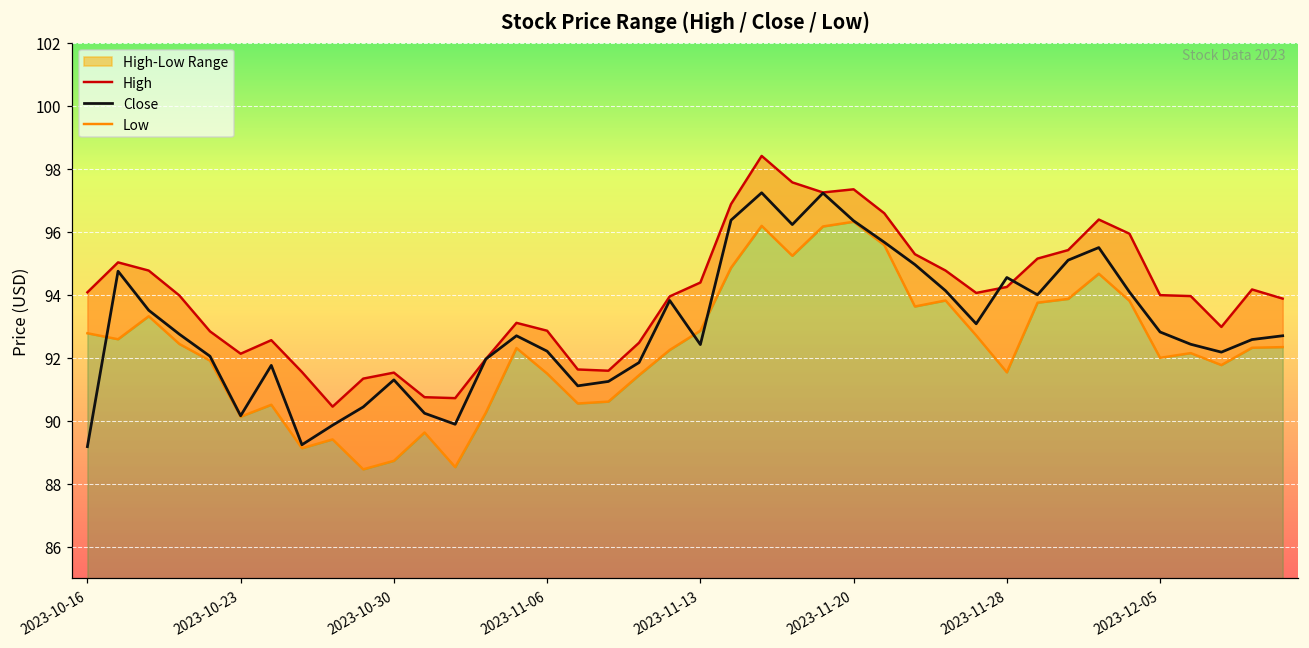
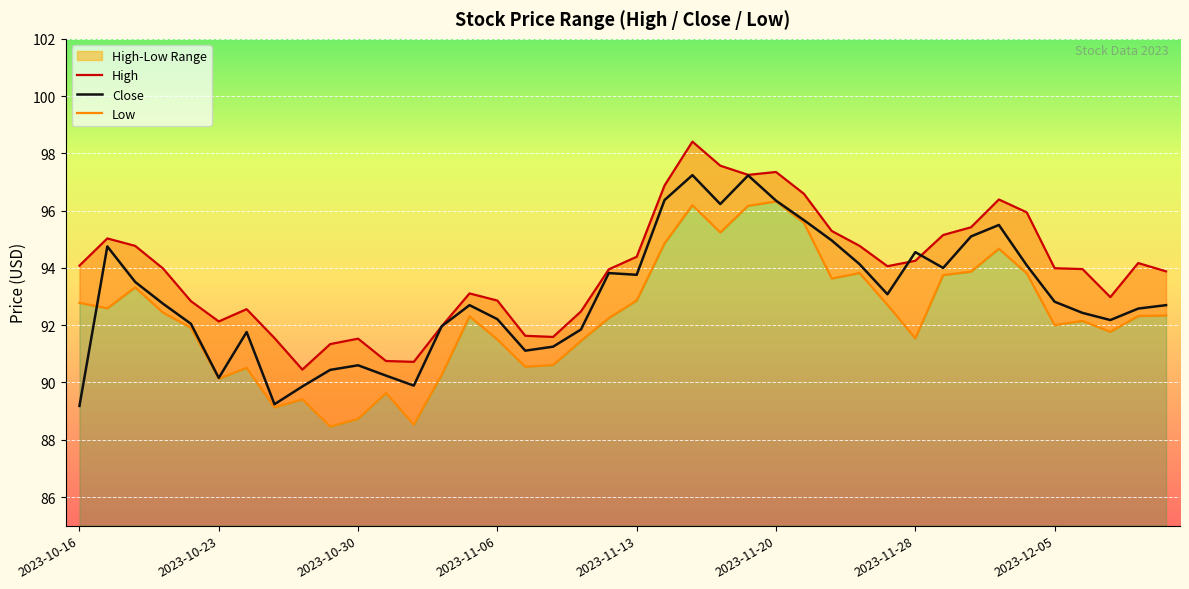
Close, 2023-10-30: 91.3 -> 90.6
Close, 2023-11-13: 92.4 -> 93.8
